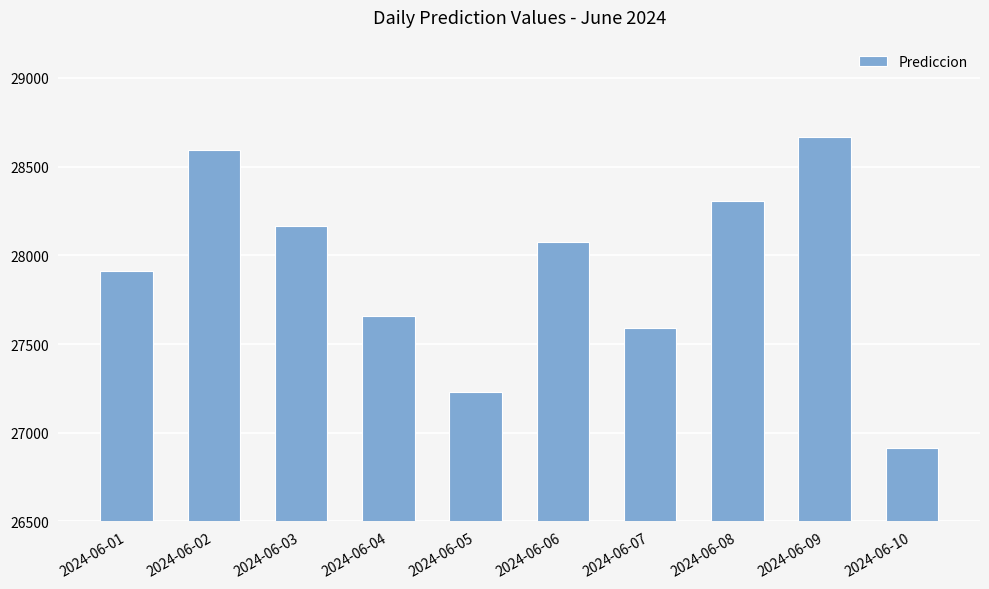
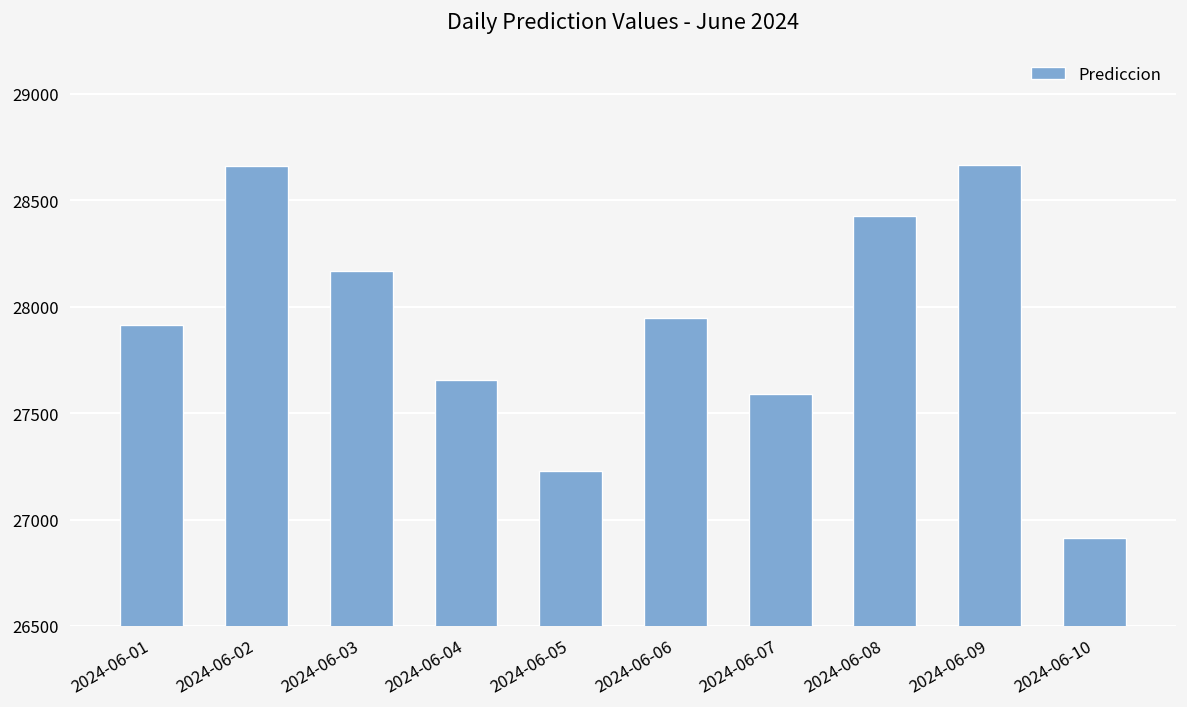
2024-06-02: 28590 -> 28660
2024-06-06: 28080 -> 27950
2024-06-08: 28310 -> 28430
